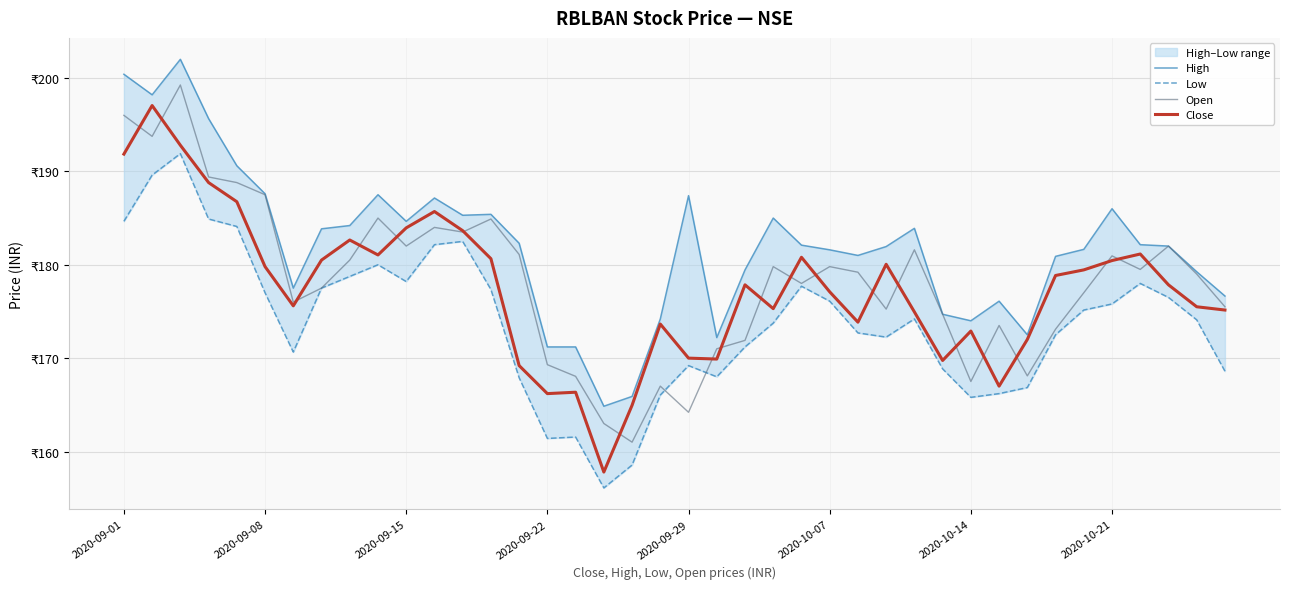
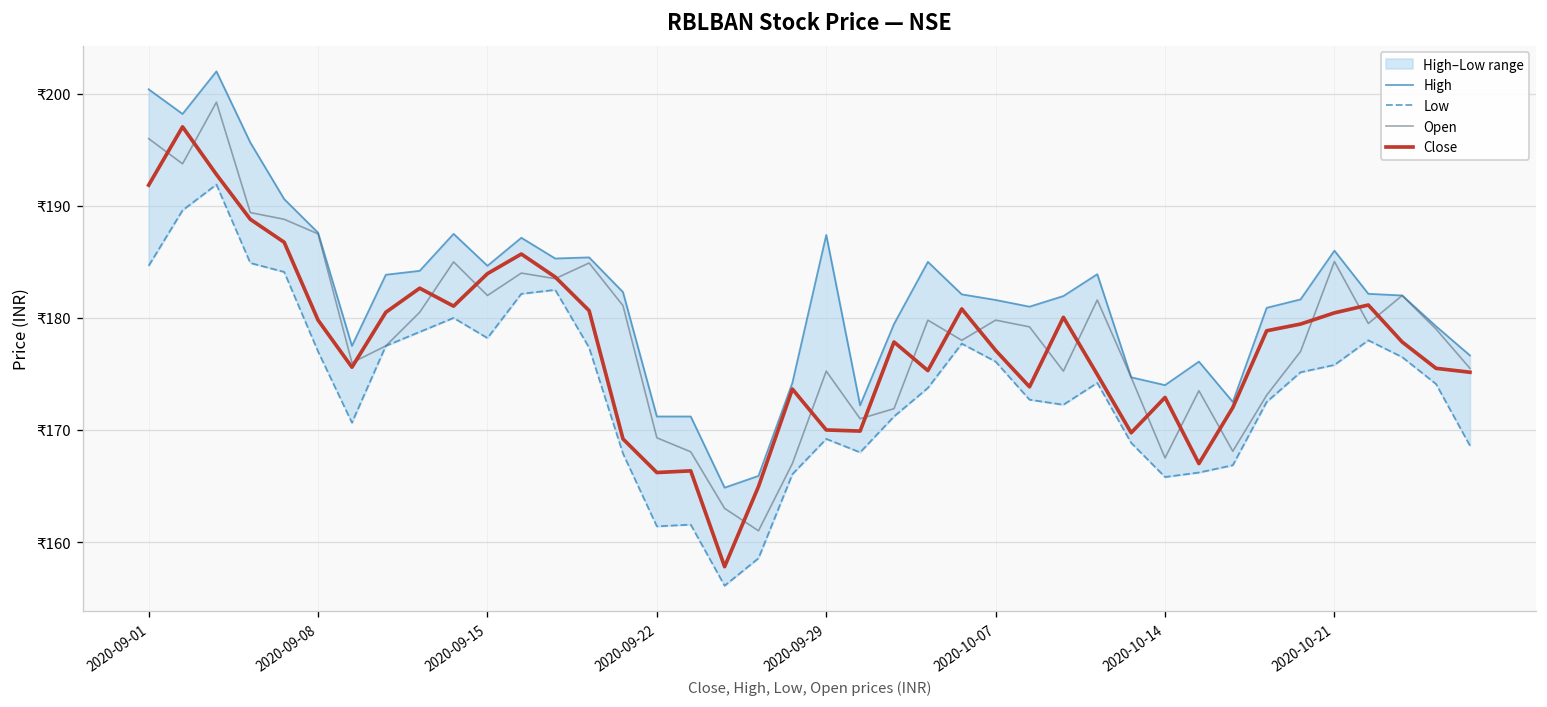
Open, 2020-09-29: ₹164 -> ₹175
Open, 2020-10-21: ₹181 -> ₹185
